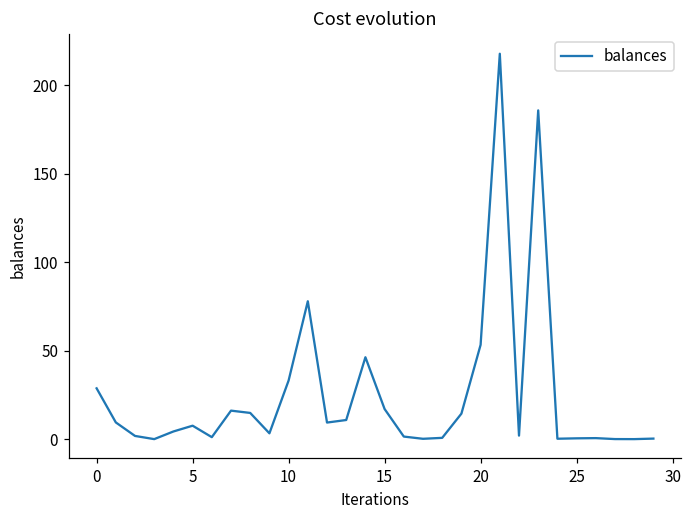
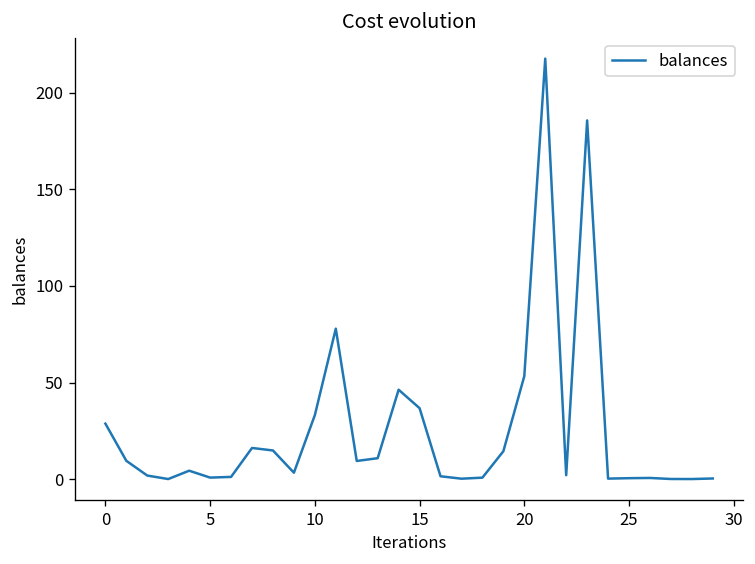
5: 8 -> 1
15: 17 -> 37
